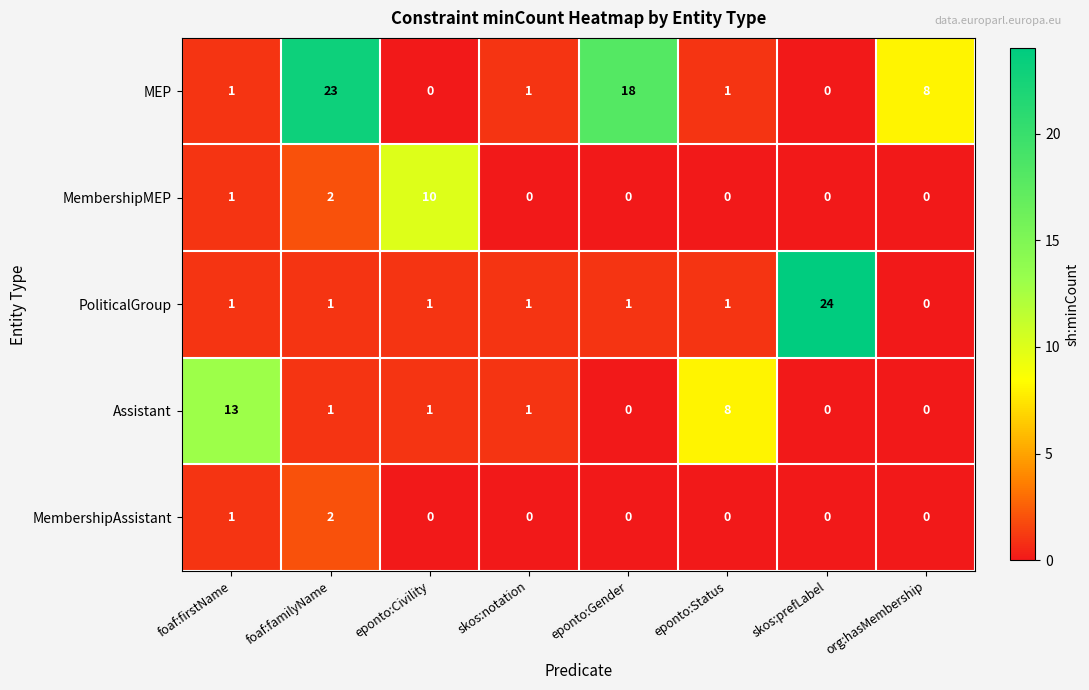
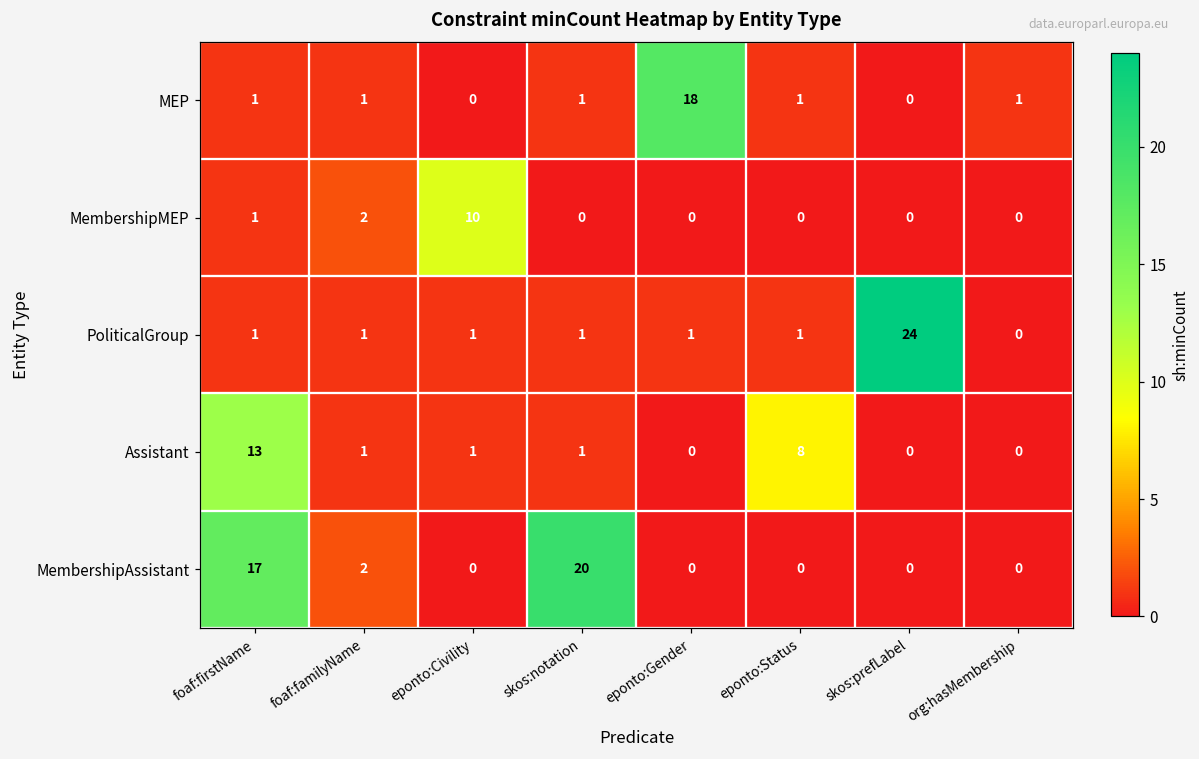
MEP, foaf:familyName: 23 -> 1
MEP, org:hasMembership: 8 -> 1
MembershipAssistant, foaf:firstName: 1 -> 17
MembershipAssistant, skos:notation: 0 -> 20
